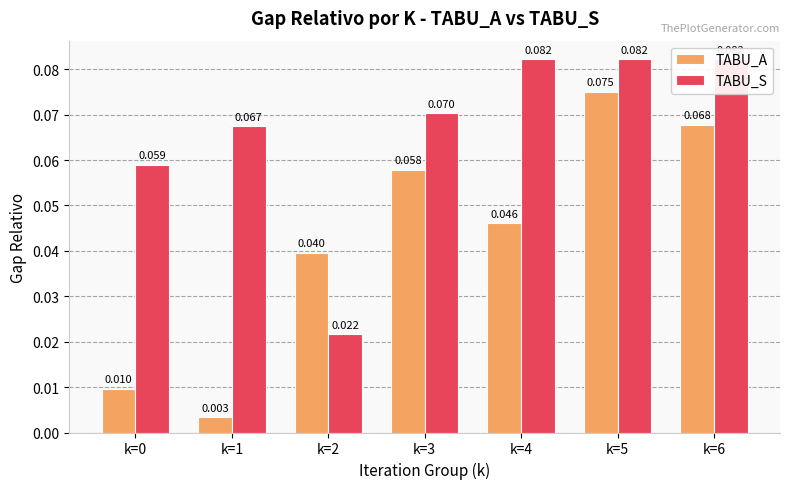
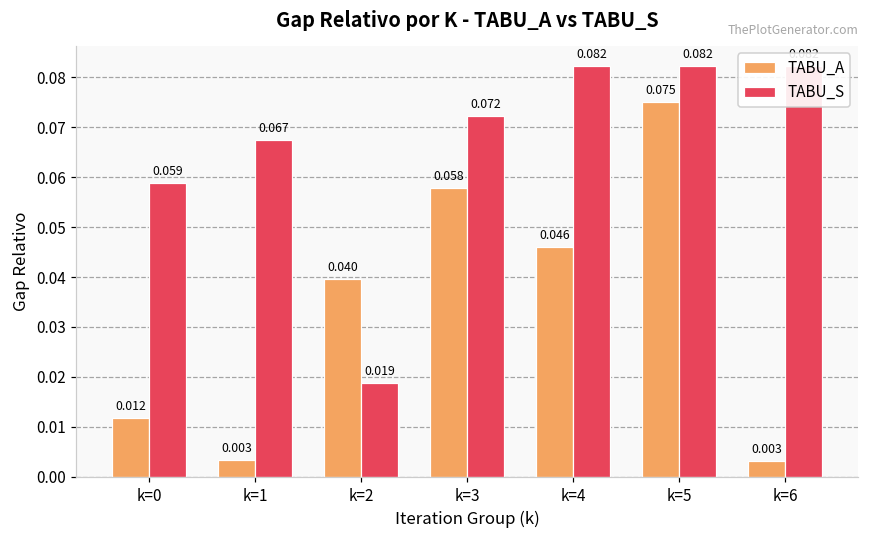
TABU_A, k=0: 0.010 -> 0.012
TABU_S, k=2: 0.022 -> 0.019
TABU_S, k=3: 0.070 -> 0.072
TABU_A, k=6: 0.068 -> 0.003
